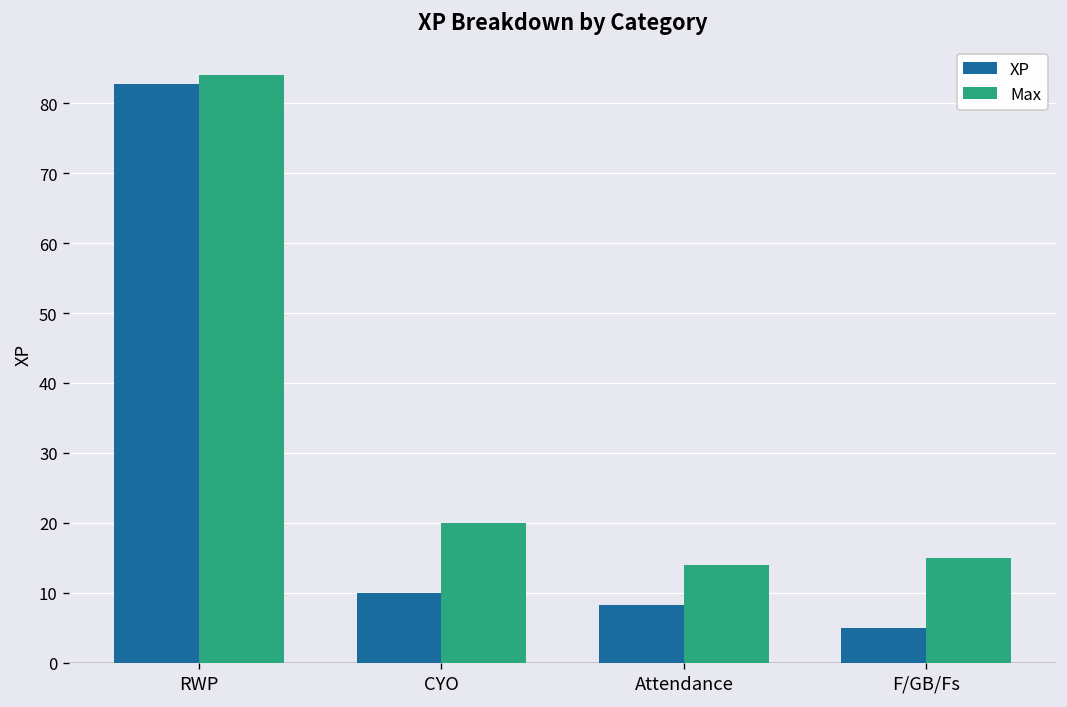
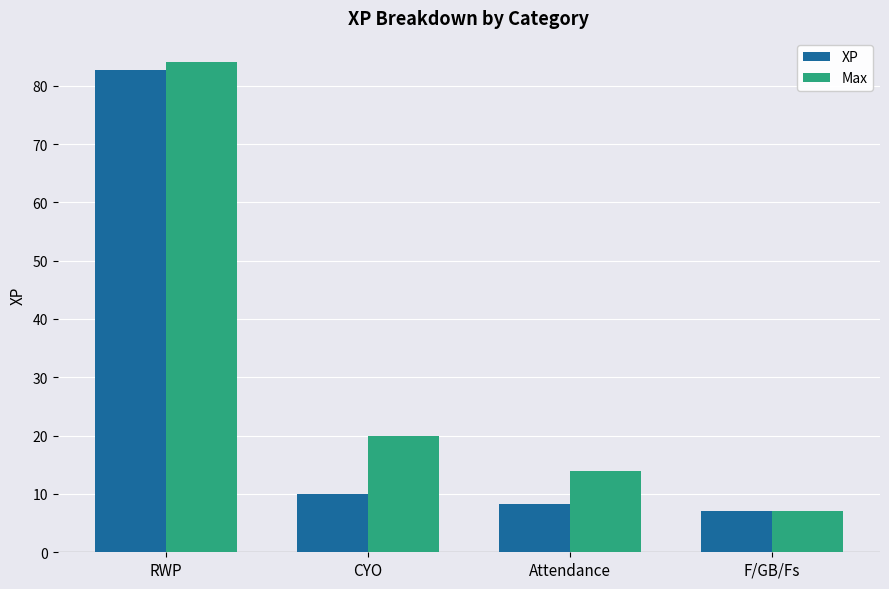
XP, F/GB/Fs: 5 -> 7
Max, F/GB/Fs: 15 -> 7
